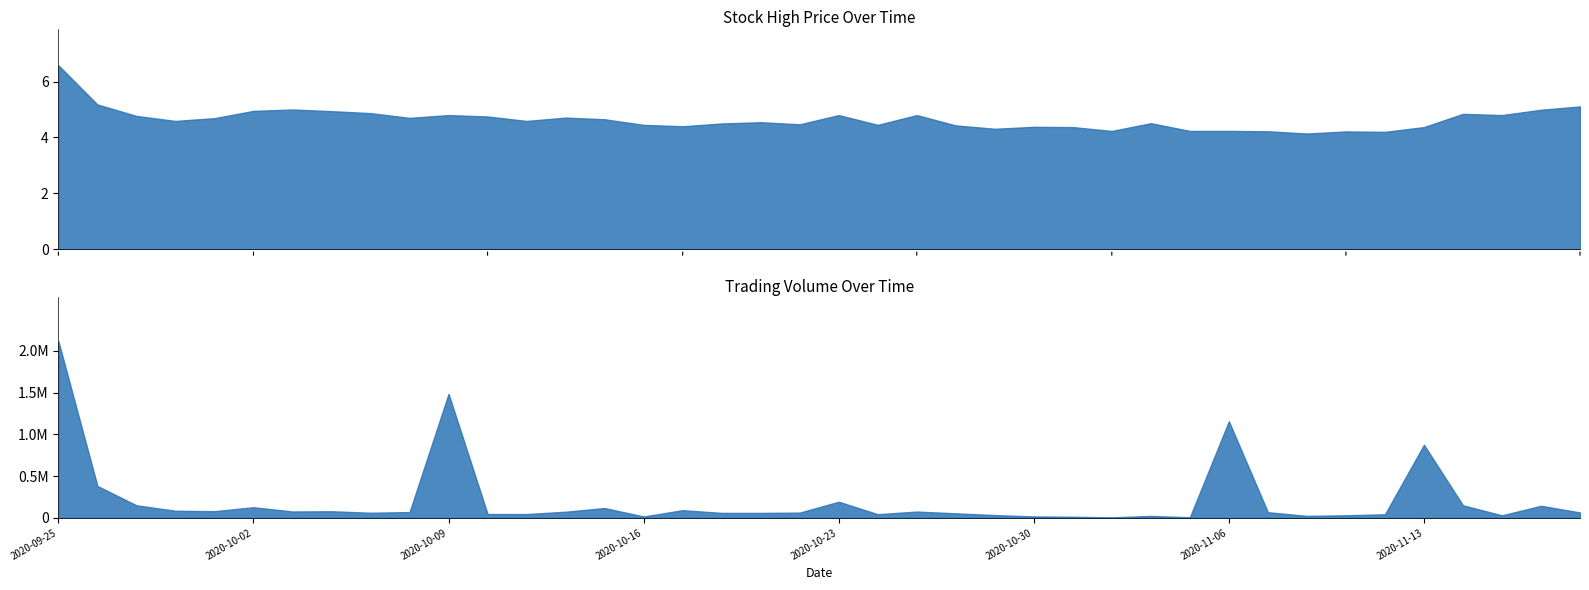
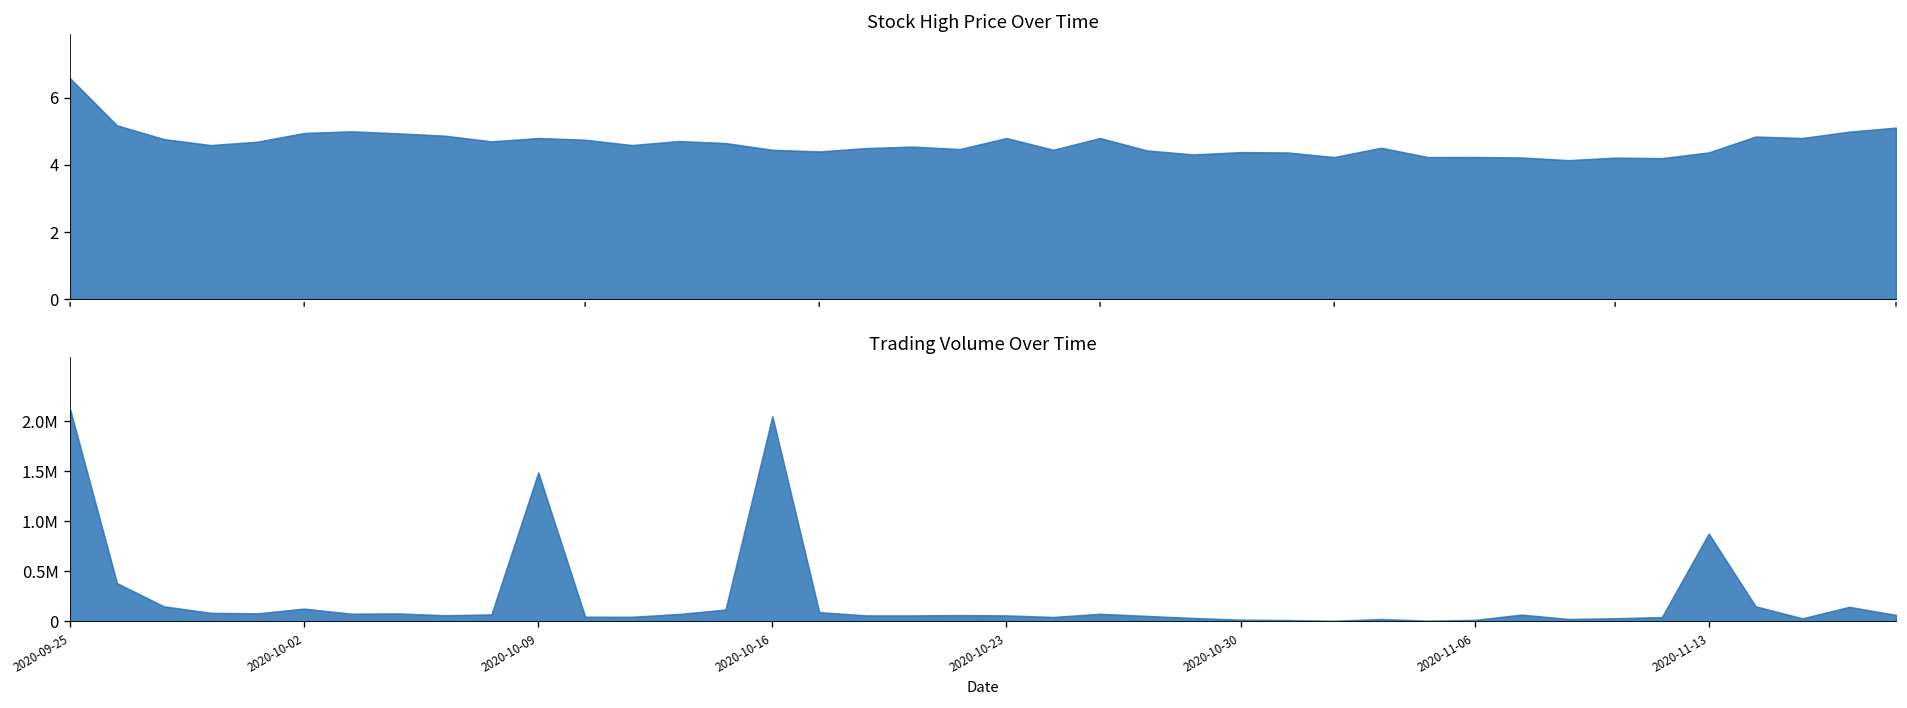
Trading Volume Over Time, 2020-10-16: 0 -> 2000000
Trading Volume Over Time, 2020-10-23: 200000 -> 100000
Trading Volume Over Time, 2020-11-06: 1200000 -> 0
